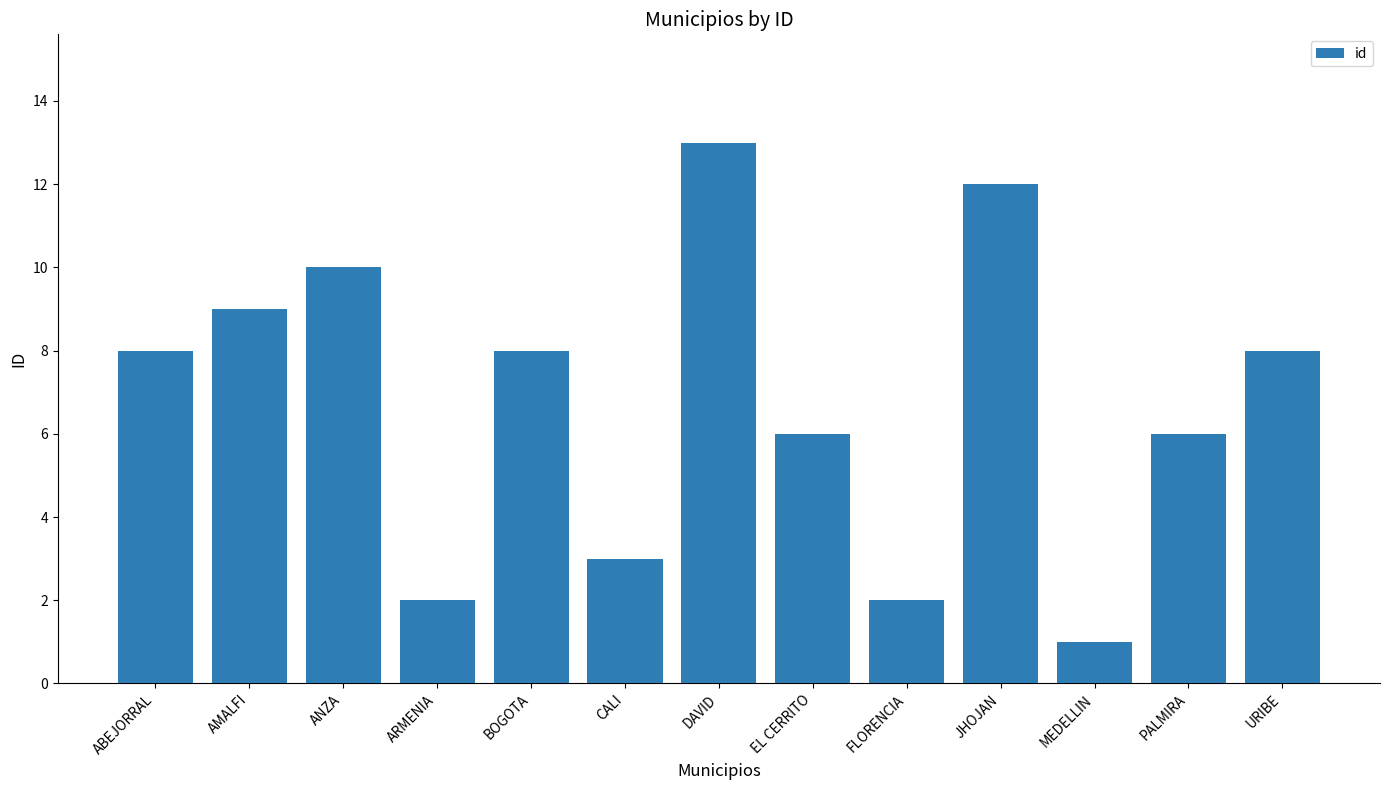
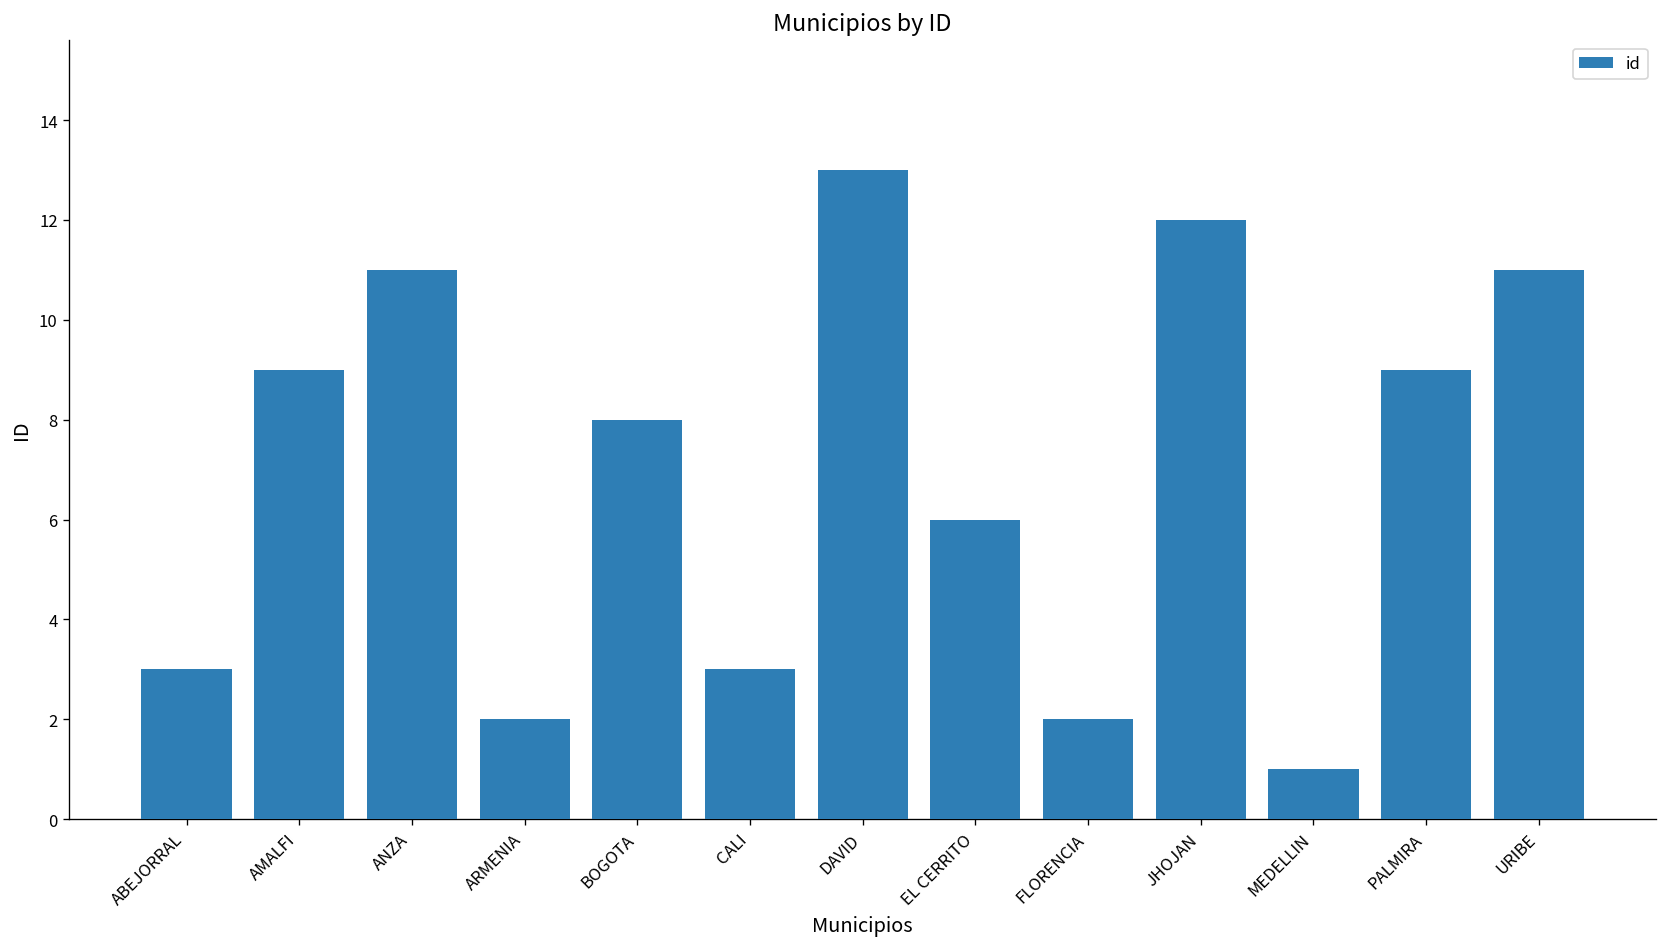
ABEJORRAL: 8 -> 3
ANZA: 10 -> 11
PALMIRA: 6 -> 9
URIBE: 8 -> 11
